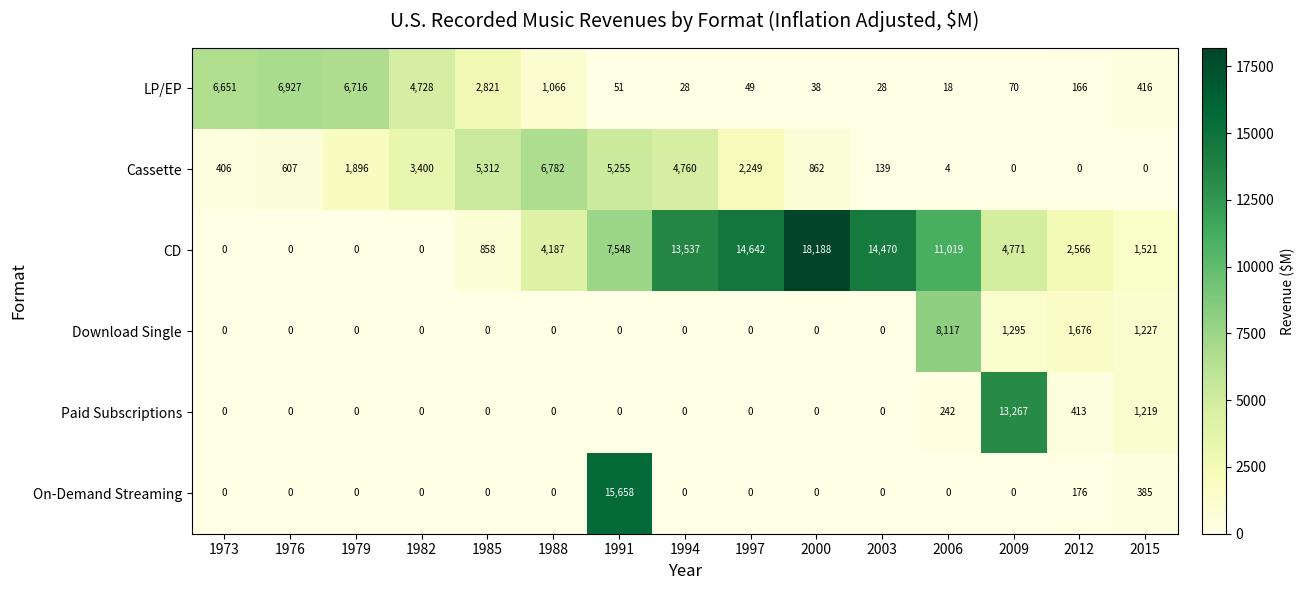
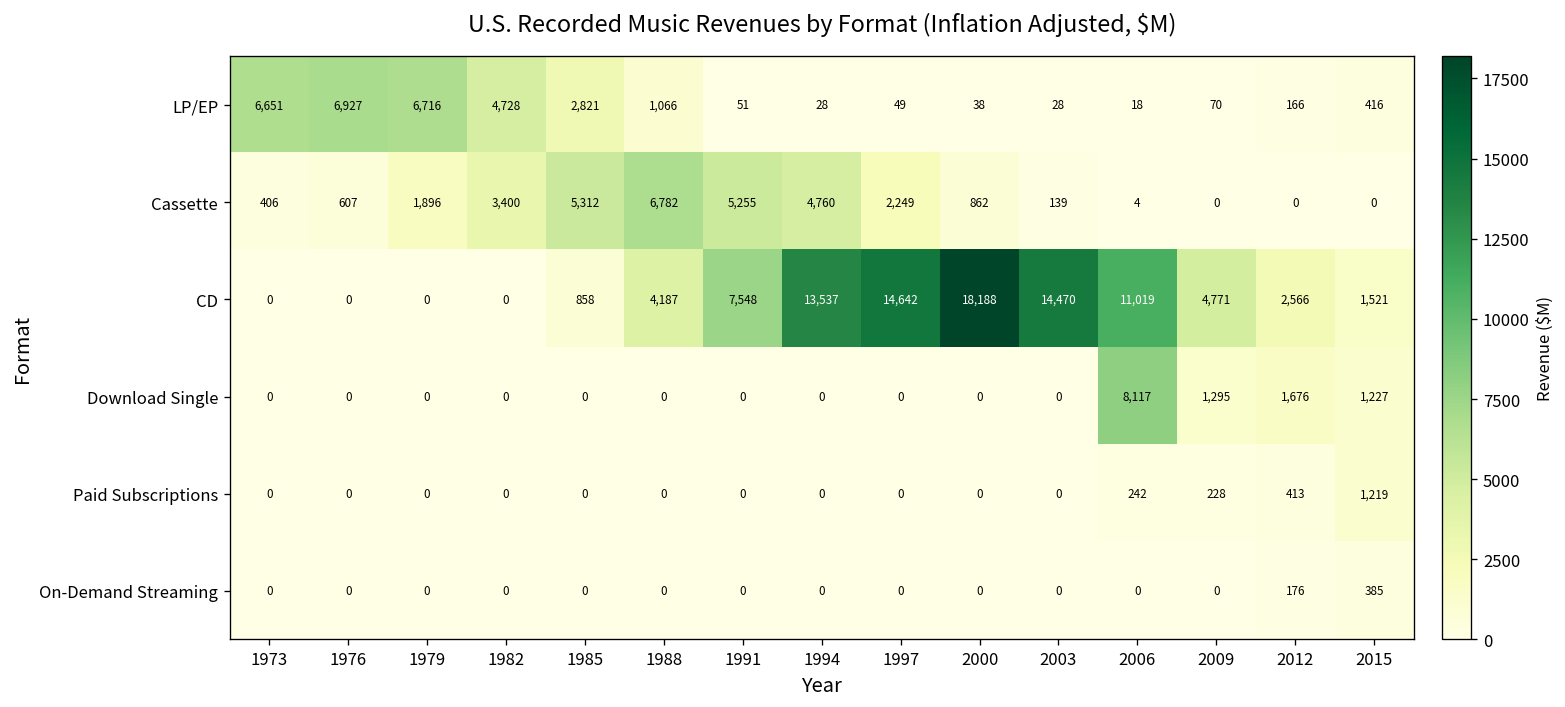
Paid Subscriptions, 2009: 13,267 -> 228
On-Demand Streaming, 1991: 15,658 -> 0
